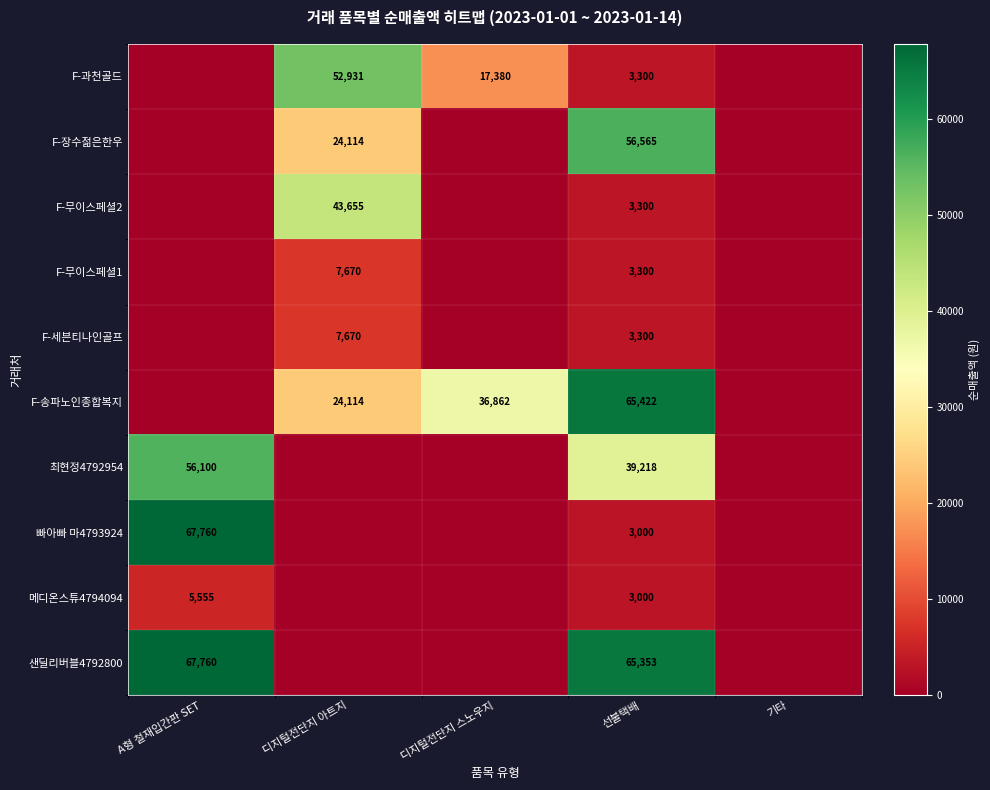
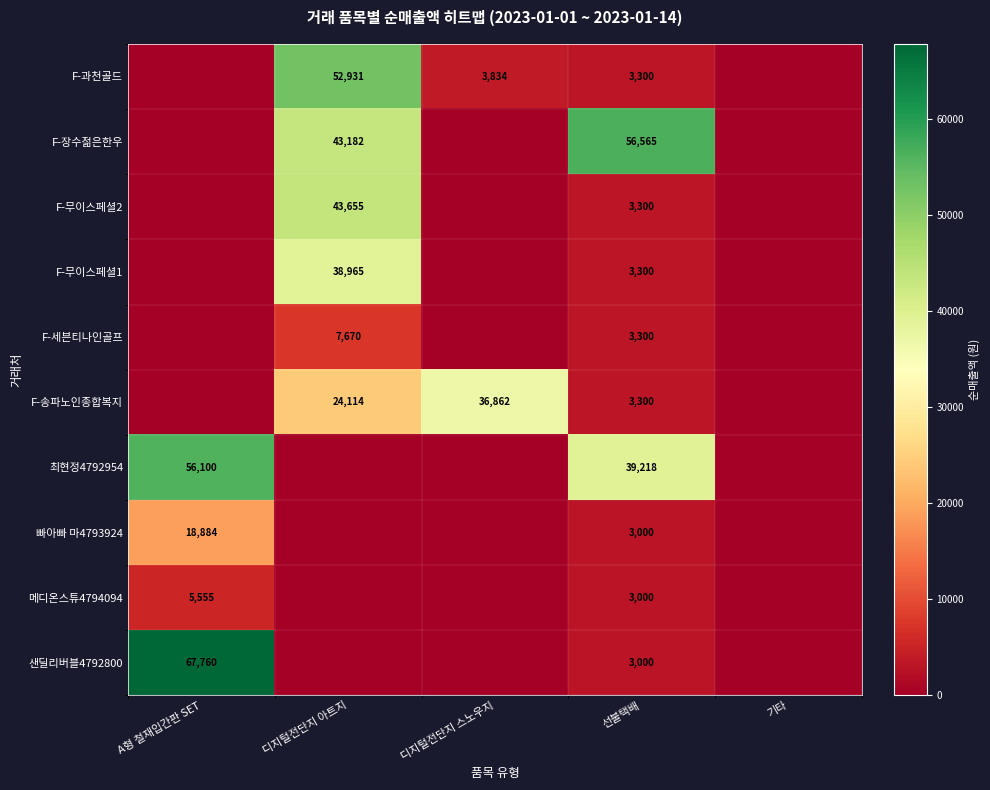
F-과천골드, 디지털전단지 스노우지: 17,380 -> 3,834
F-장수젊은한우, 디지털전단지 아트지: 24,114 -> 43,182
F-무이스페셜1, 디지털전단지 아트지: 7,670 -> 38,965
F-송파노인종합복지, 선불택배: 65,422 -> 3,300
빠아빠 마4793924, A형 철재입간판 SET: 67,760 -> 18,884
샌딜리버블4792800, 선불택배: 65,353 -> 3,000
